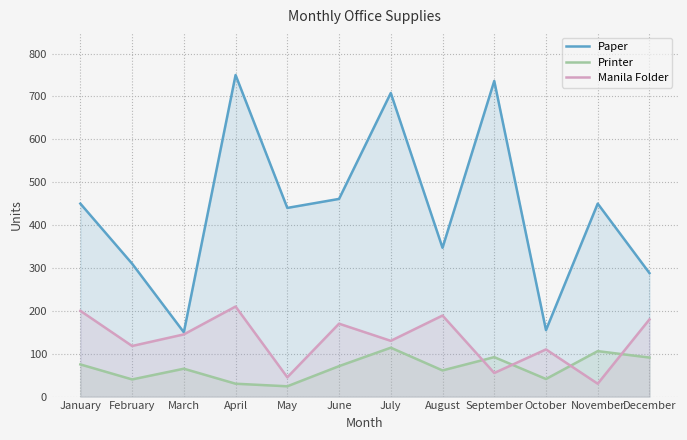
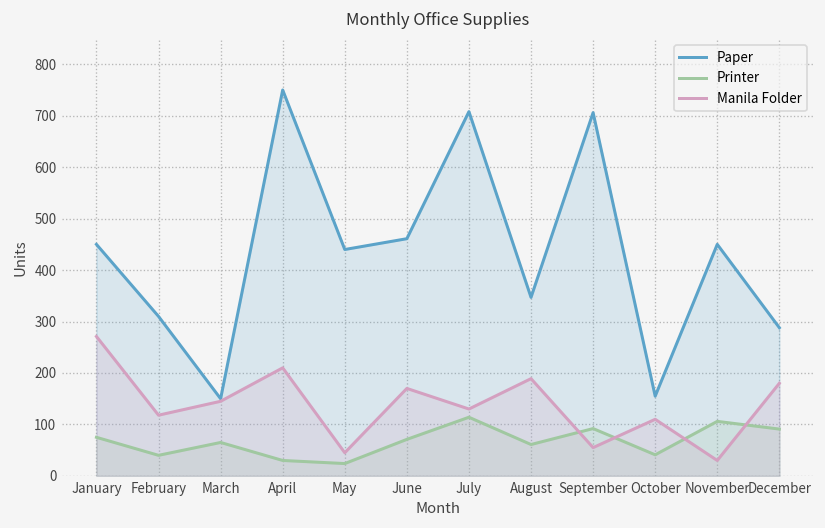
Manila Folder, January: 200 -> 270
Paper, September: 740 -> 710
